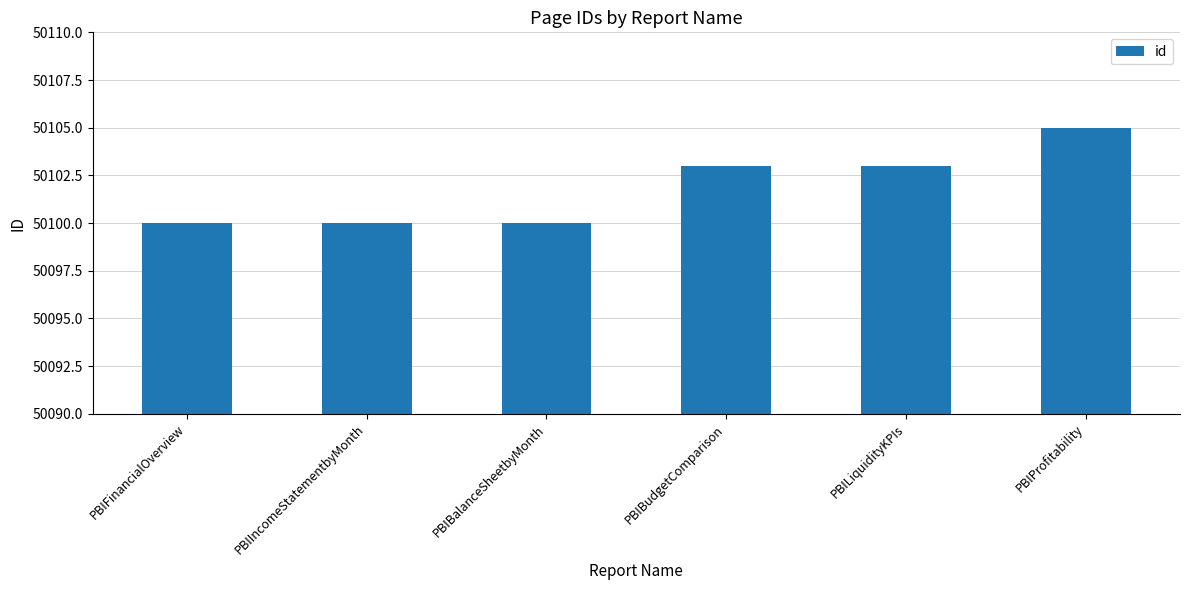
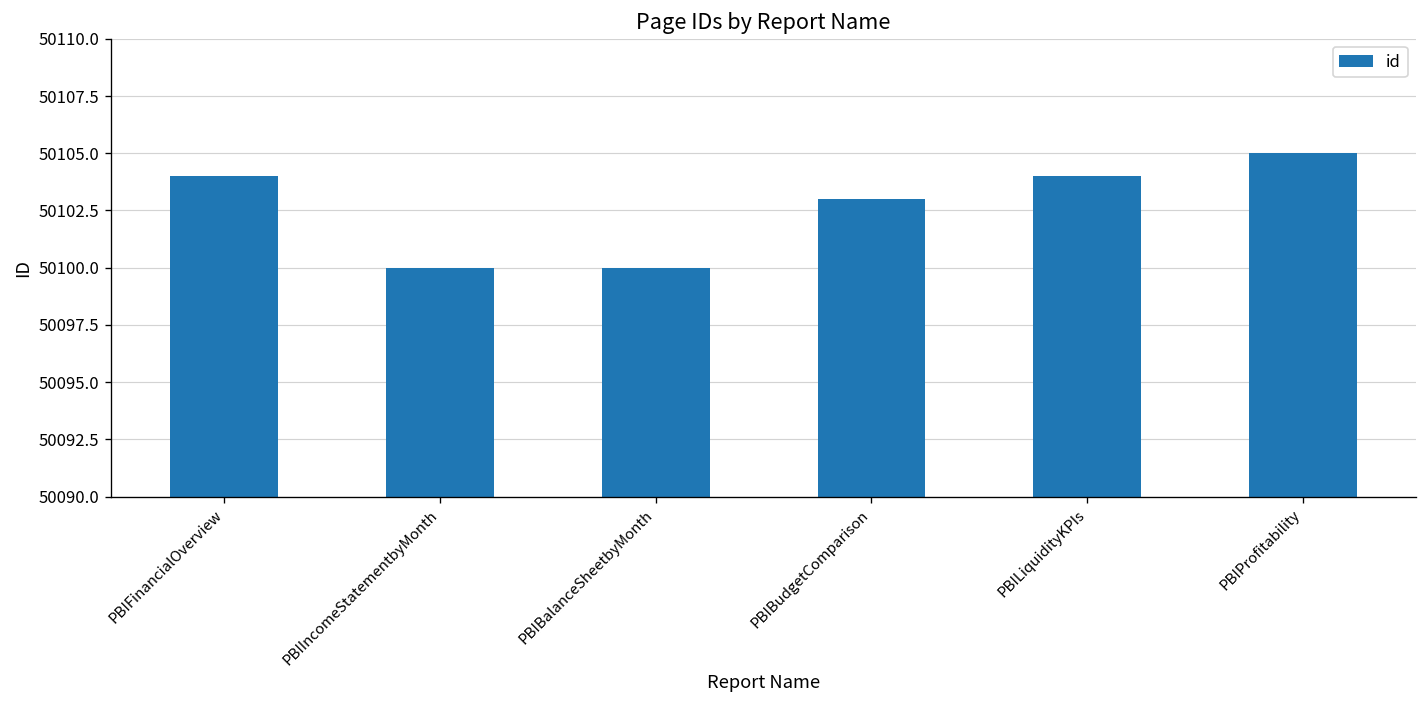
PBIFinancialOverview: 50100 -> 50104
PBILiquidityKPIs: 50103 -> 50104
